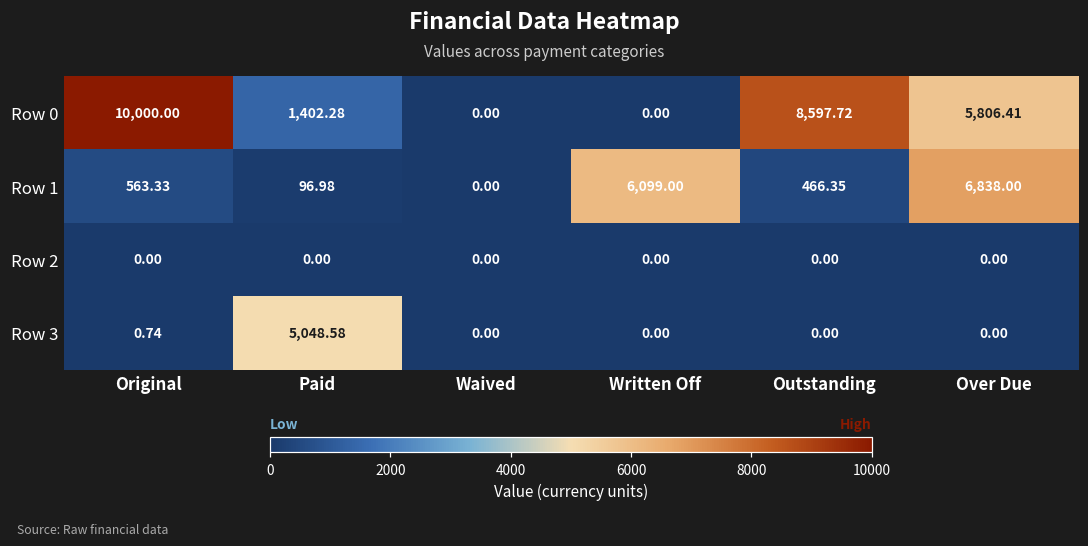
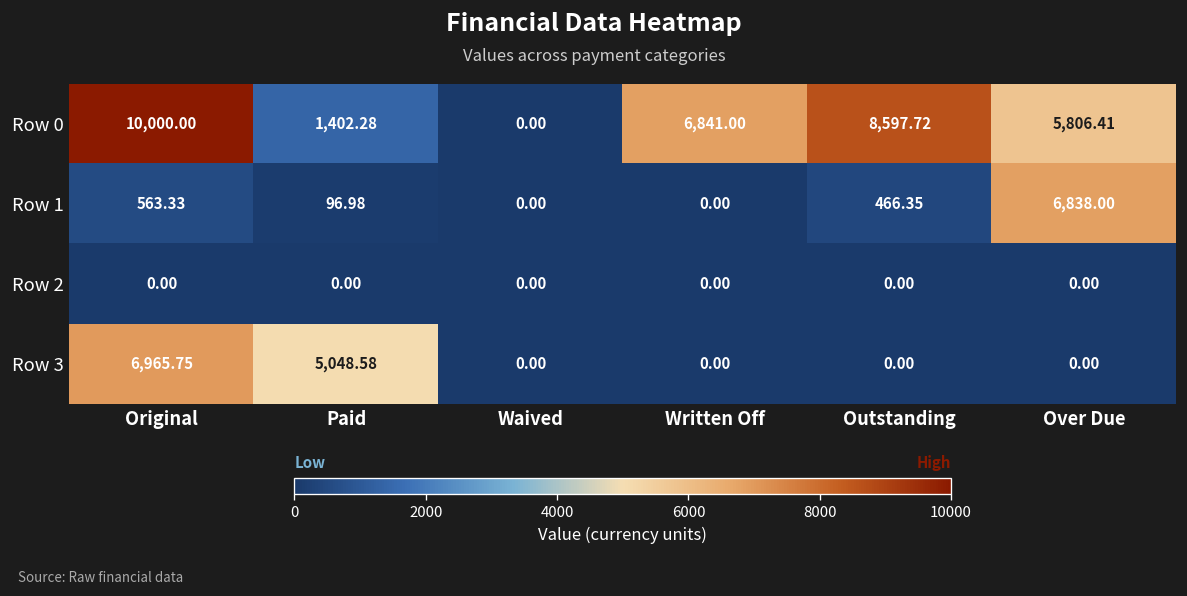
Row 0, Written Off: 0.00 -> 6,841.00
Row 1, Written Off: 6,099.00 -> 0.00
Row 3, Original: 0.74 -> 6,965.75
